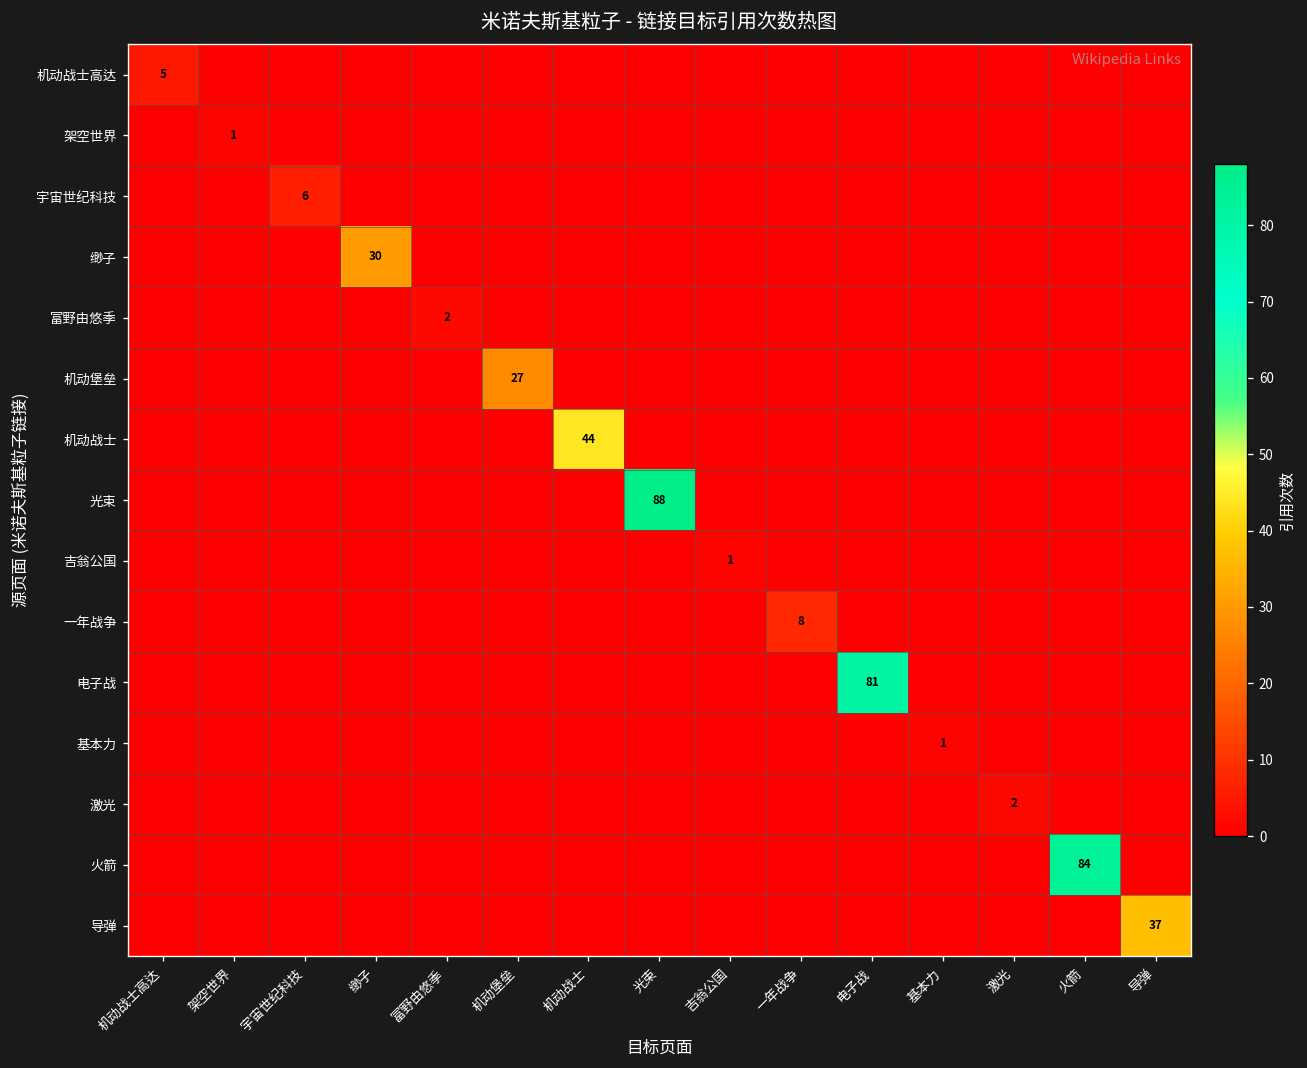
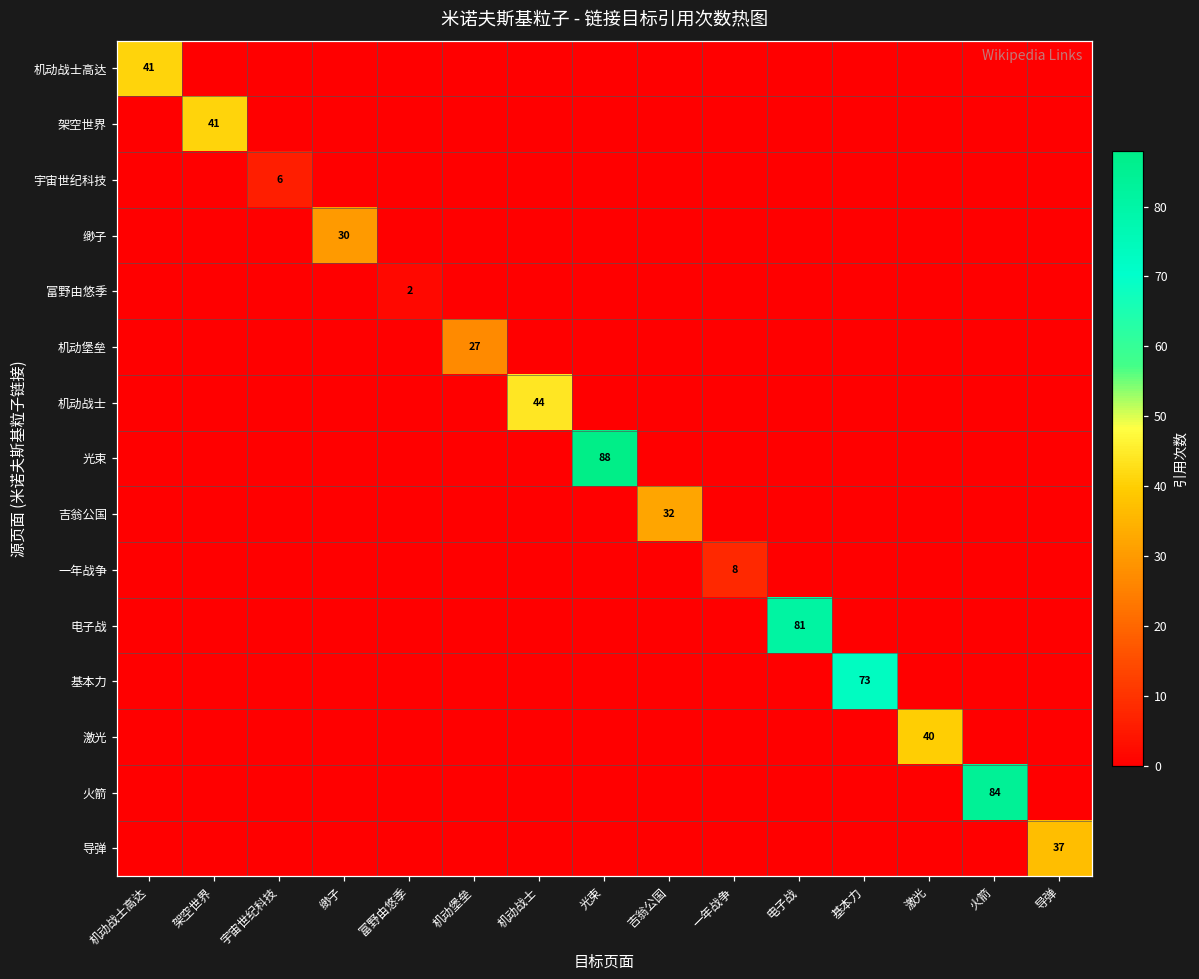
机动战士高达, 机动战士高达: 5 -> 41
架空世界, 架空世界: 1 -> 41
吉翁公国, 吉翁公国: 1 -> 32
基本力, 基本力: 1 -> 73
激光, 激光: 2 -> 40
